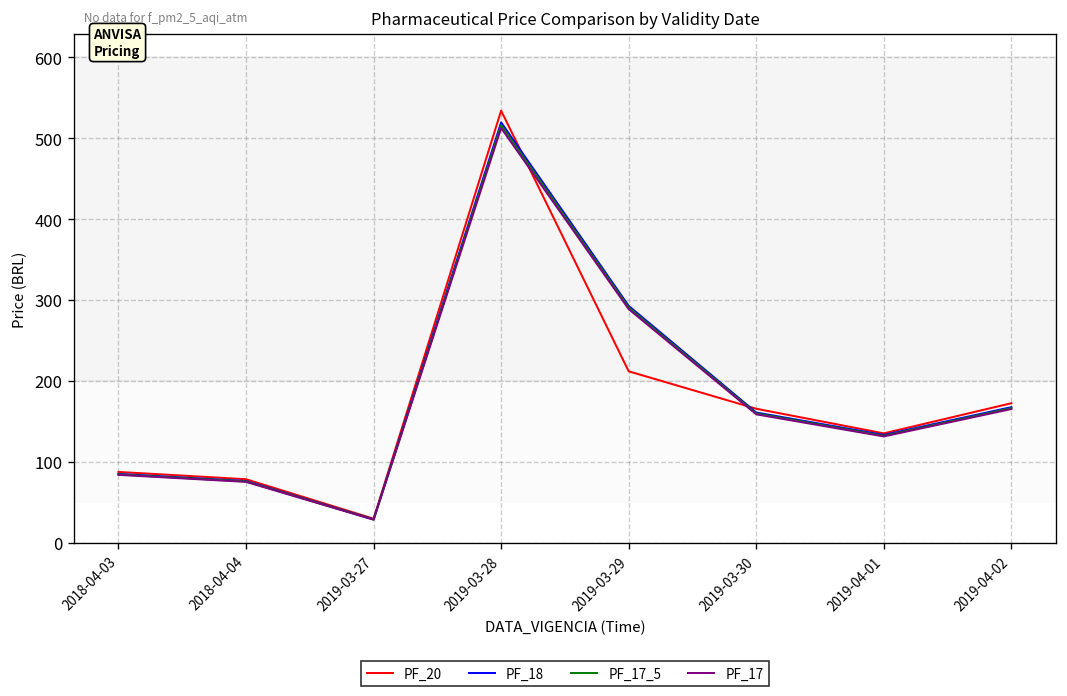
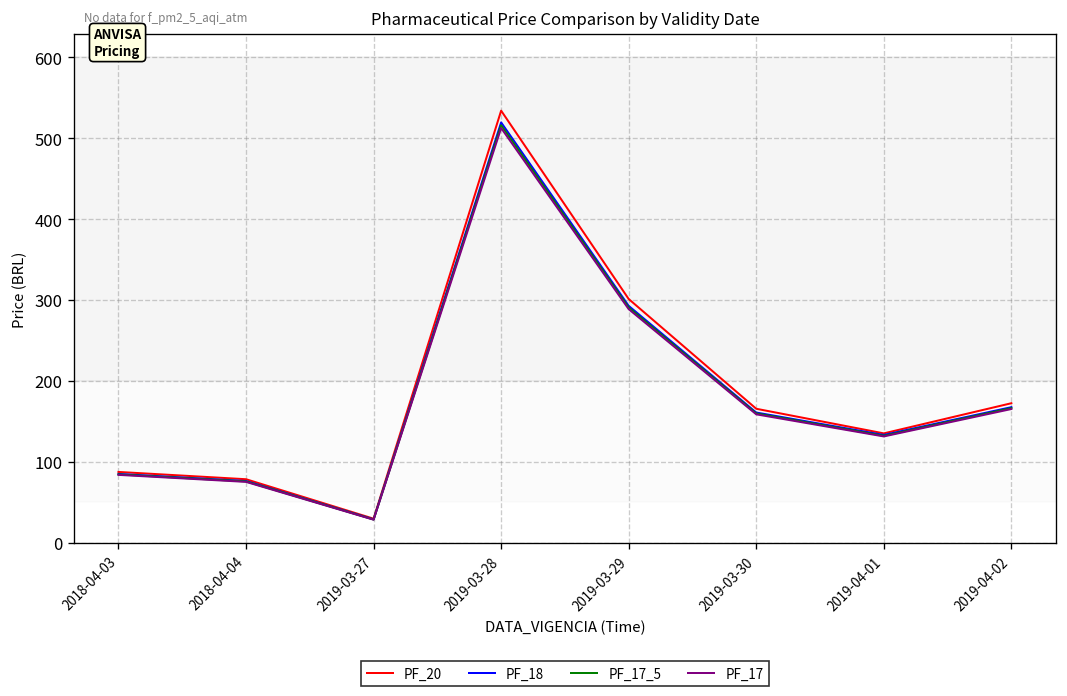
PF_20, 2019-03-29: 210 -> 300
